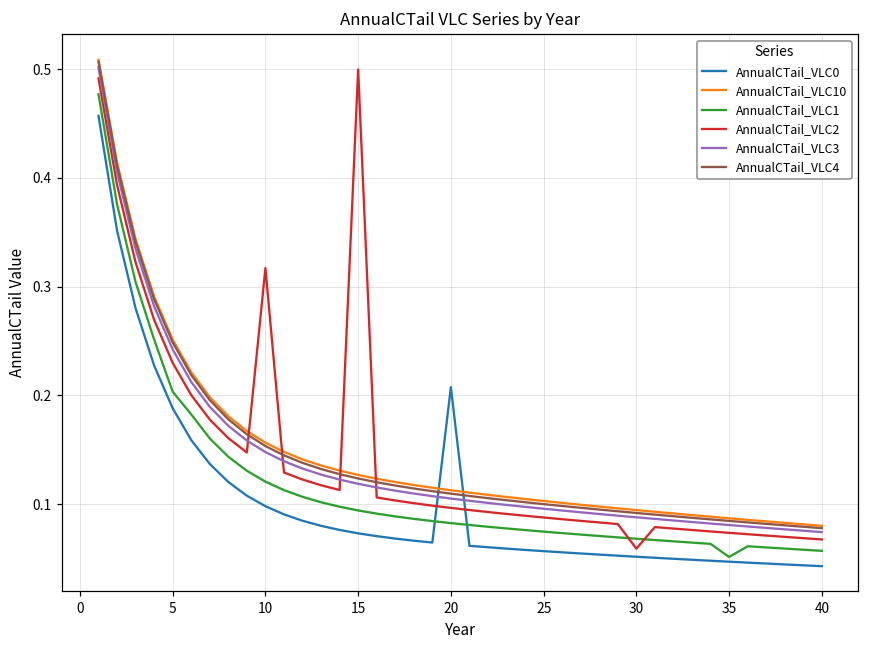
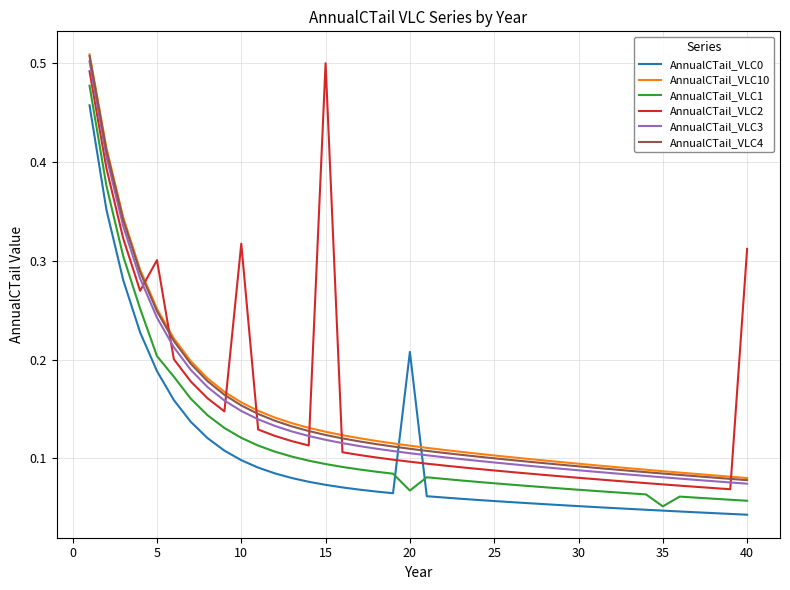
AnnualCTail_VLC2, 5: 0.23 -> 0.30
AnnualCTail_VLC1, 20: 0.08 -> 0.07
AnnualCTail_VLC2, 30: 0.06 -> 0.08
AnnualCTail_VLC2, 40: 0.07 -> 0.31
